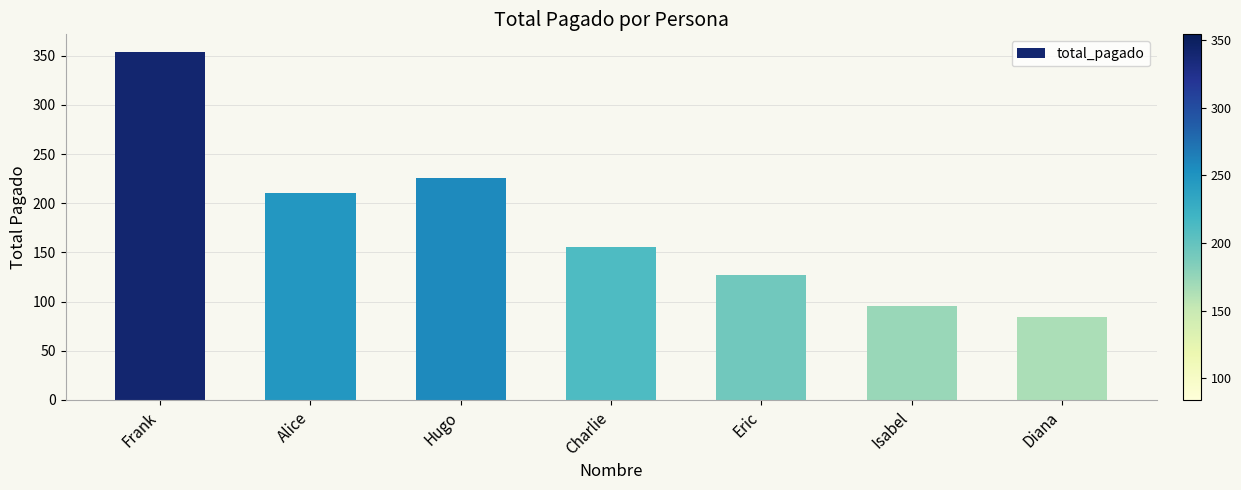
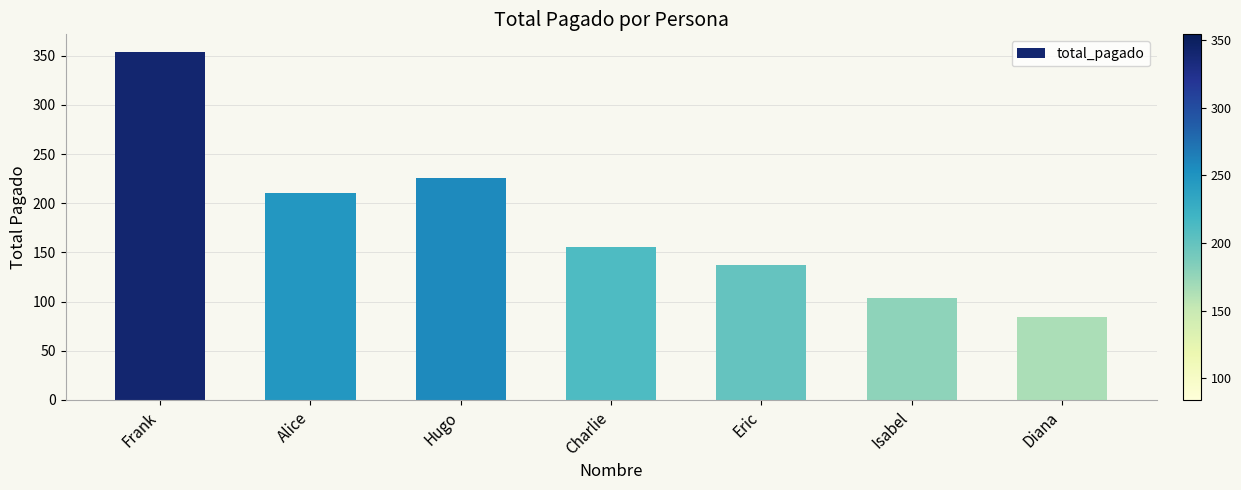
Eric: 130 -> 140
Isabel: 96 -> 104
